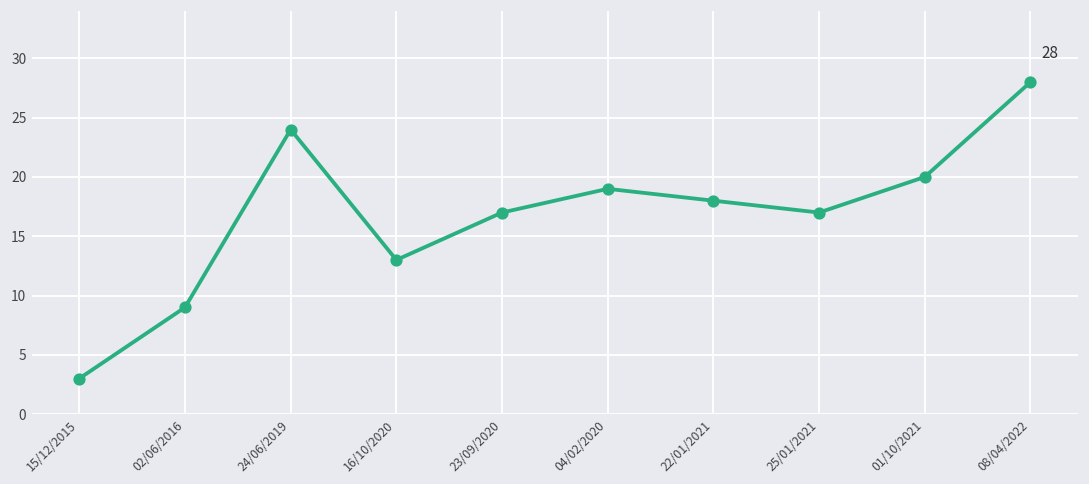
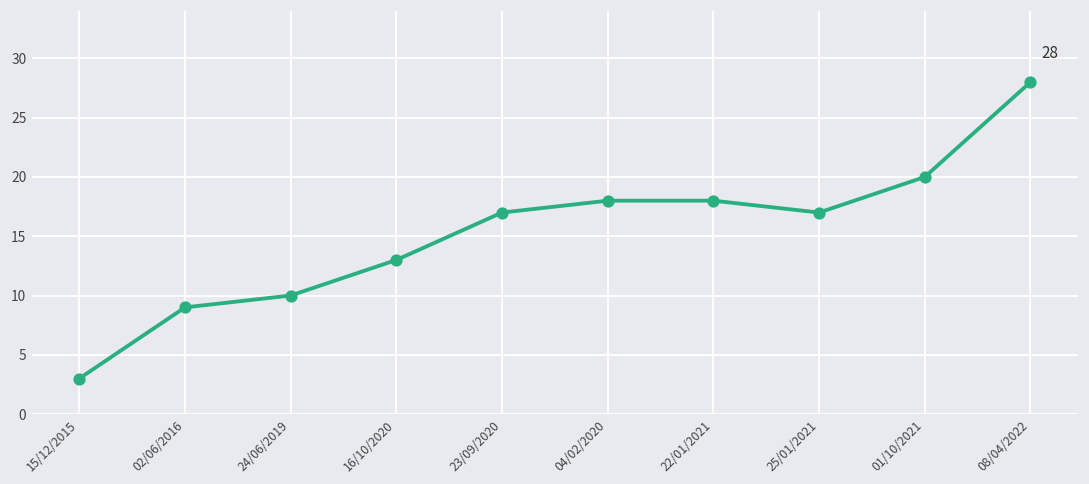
24/06/2019: 24 -> 10
04/02/2020: 19 -> 18
